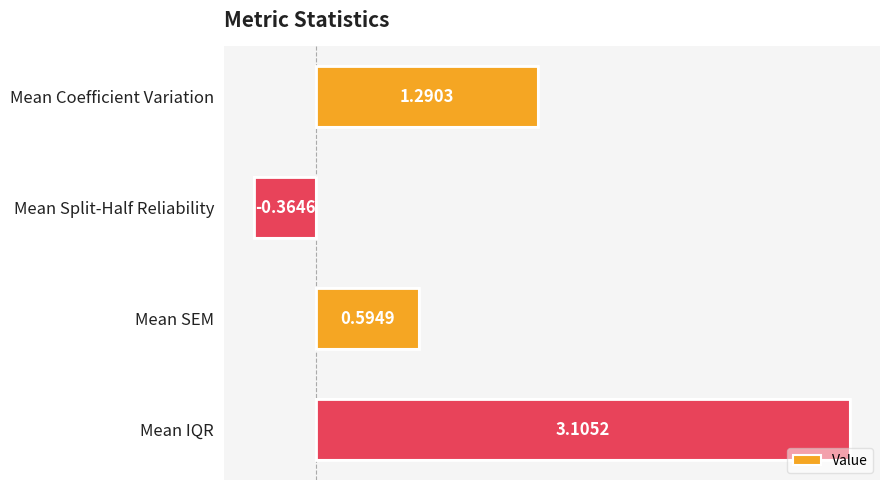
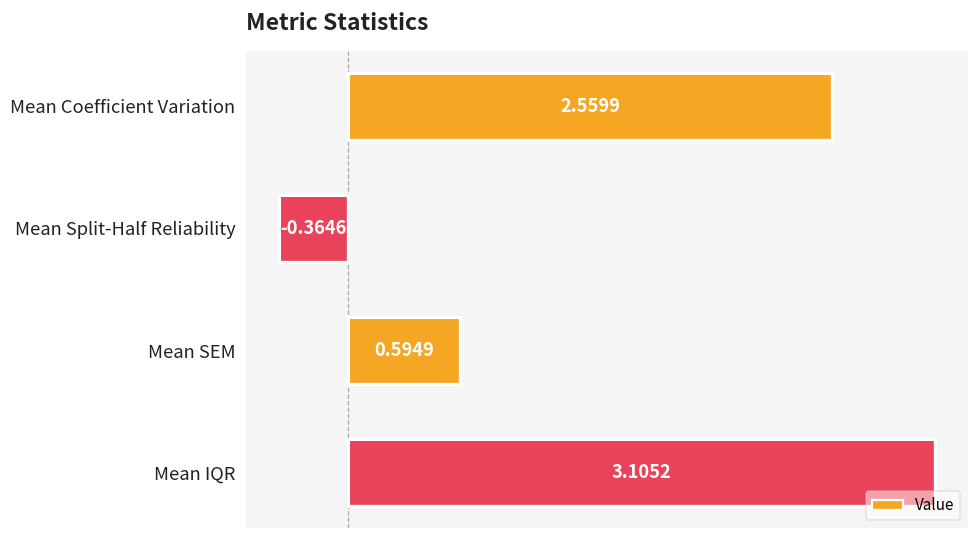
Mean Coefficient Variation: 1.2903 -> 2.5599
